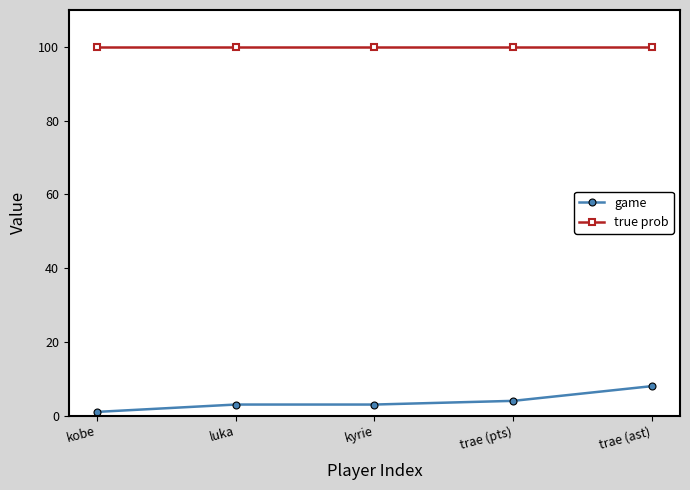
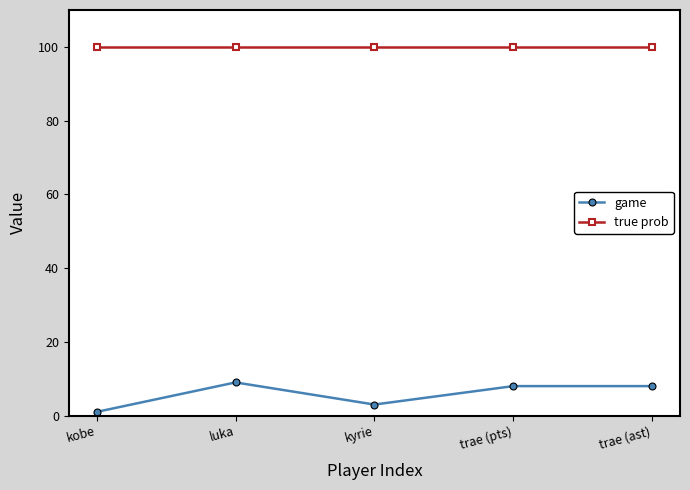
game, luka: 3 -> 9
game, trae (pts): 4 -> 8
